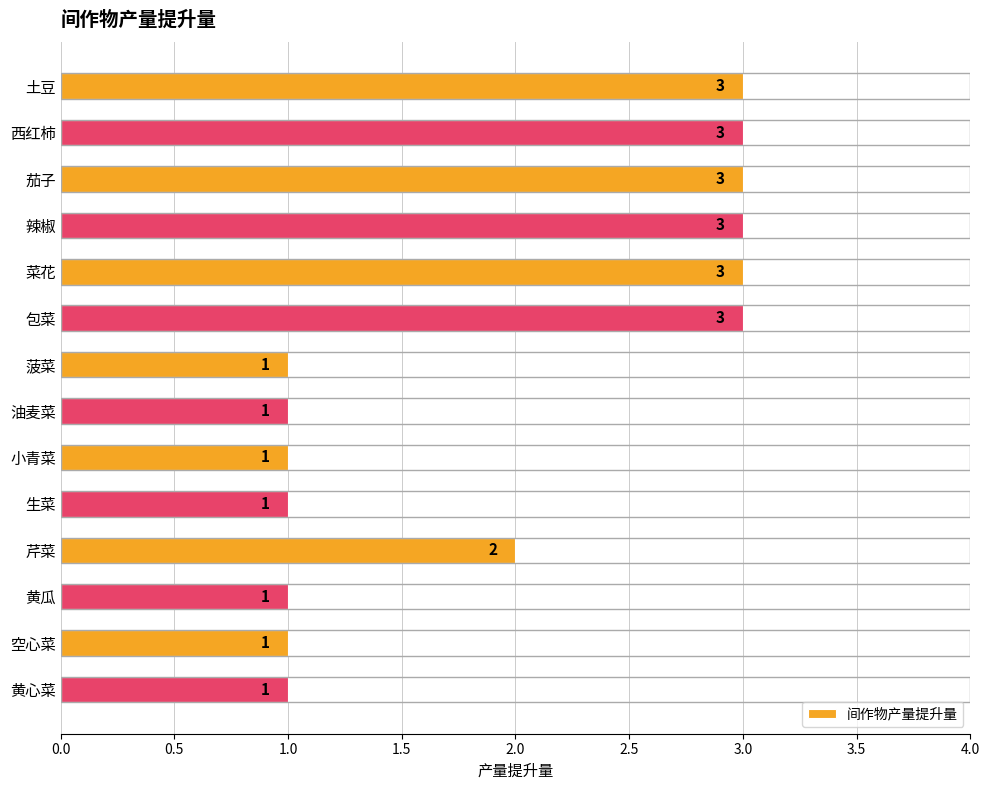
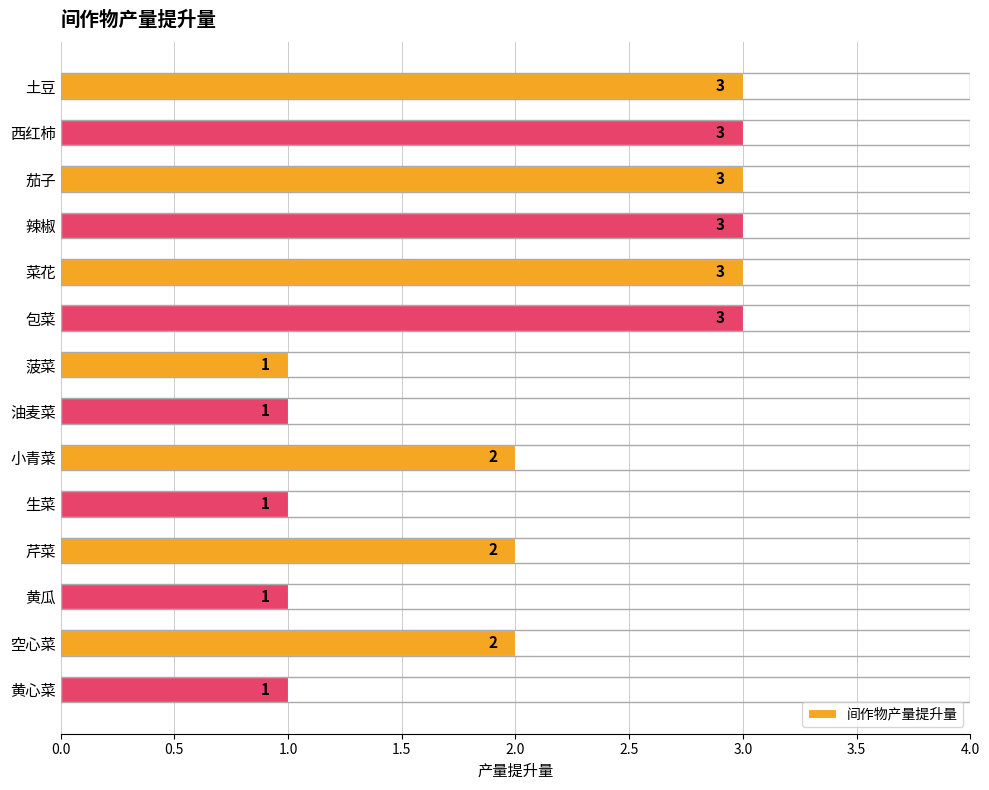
小青菜: 1 -> 2
空心菜: 1 -> 2
